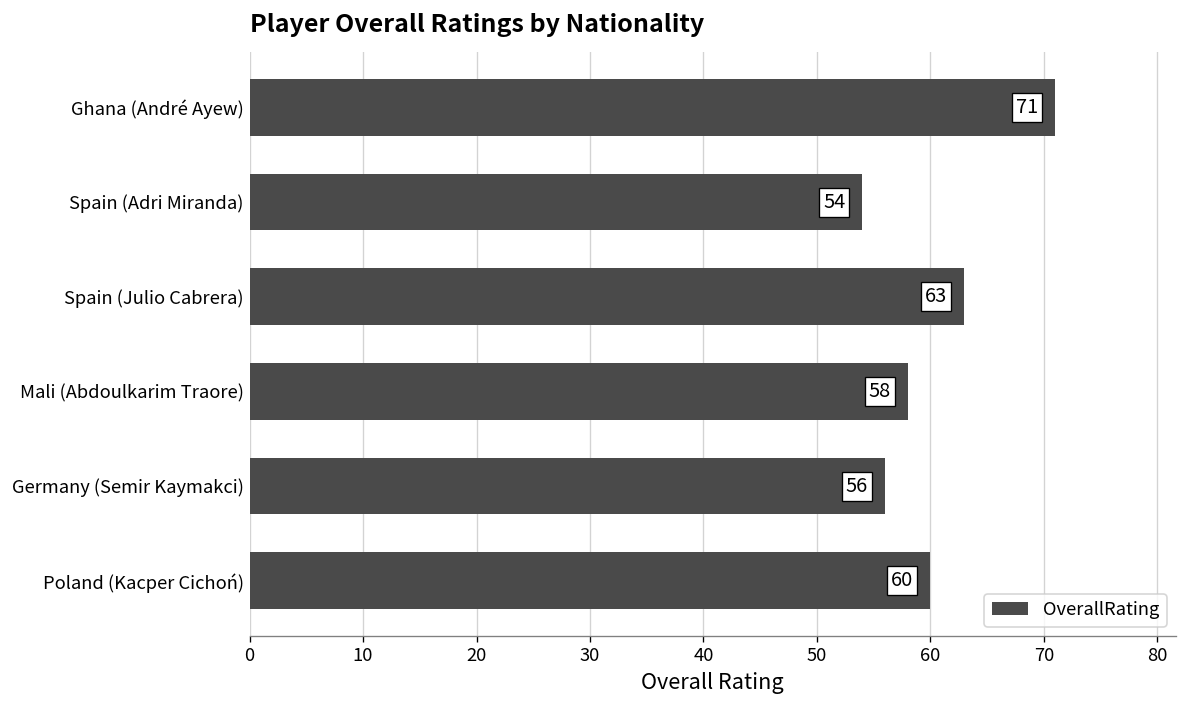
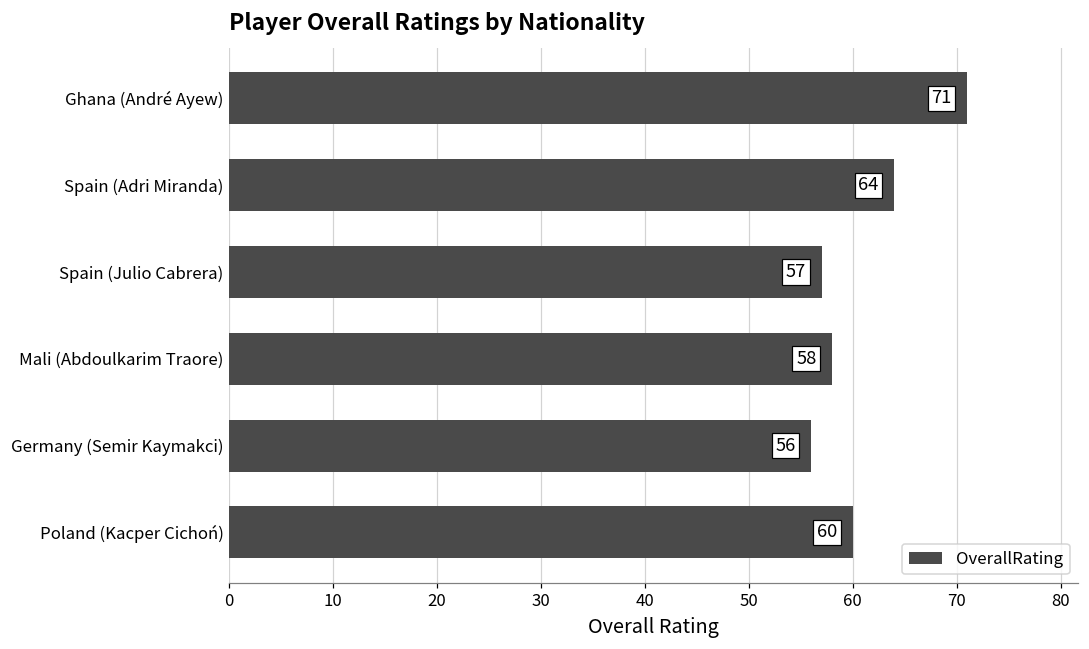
Spain (Adri Miranda): 54 -> 64
Spain (Julio Cabrera): 63 -> 57
